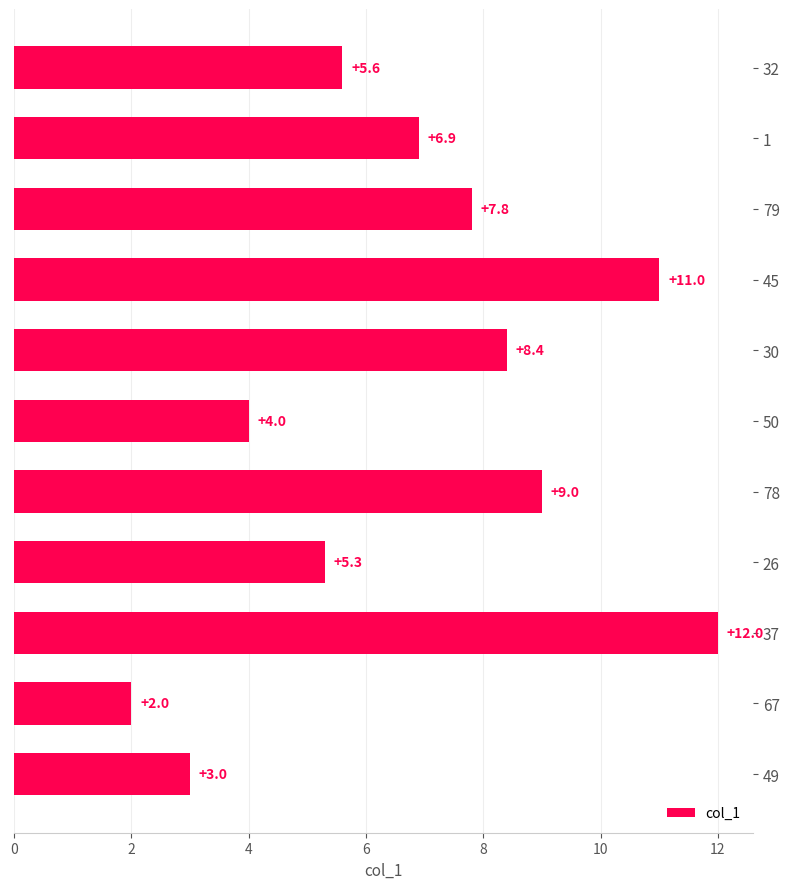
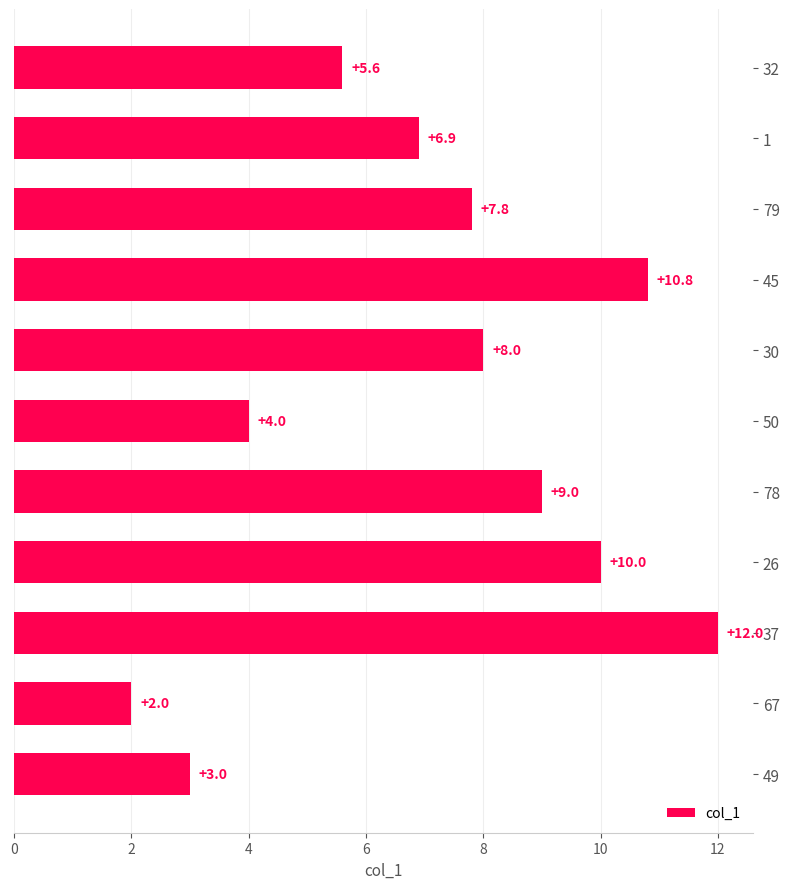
45: +11.0 -> +10.8
30: +8.4 -> +8.0
26: +5.3 -> +10.0
